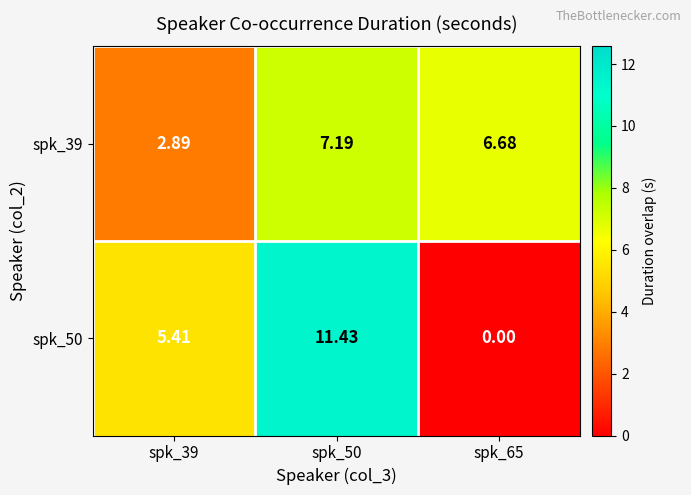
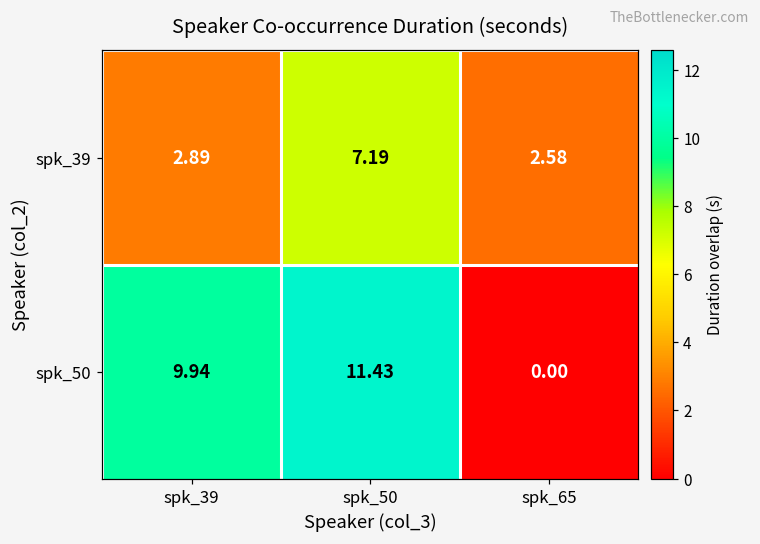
spk_39, spk_65: 6.68 -> 2.58
spk_50, spk_39: 5.41 -> 9.94
